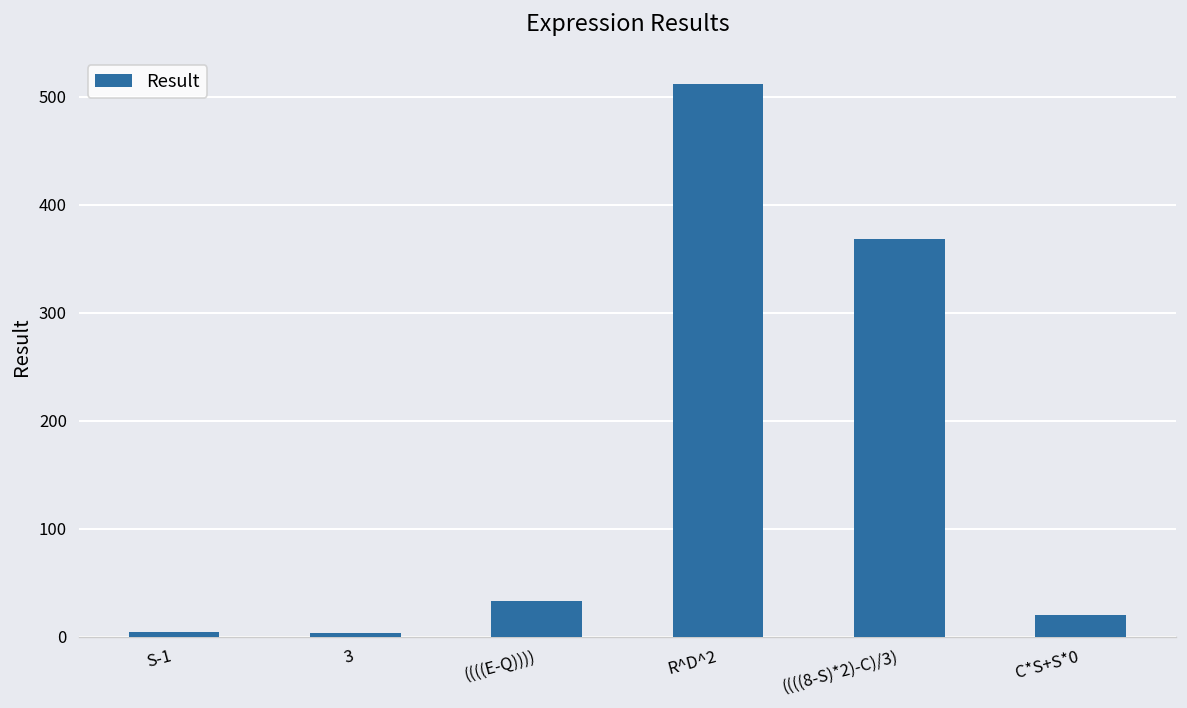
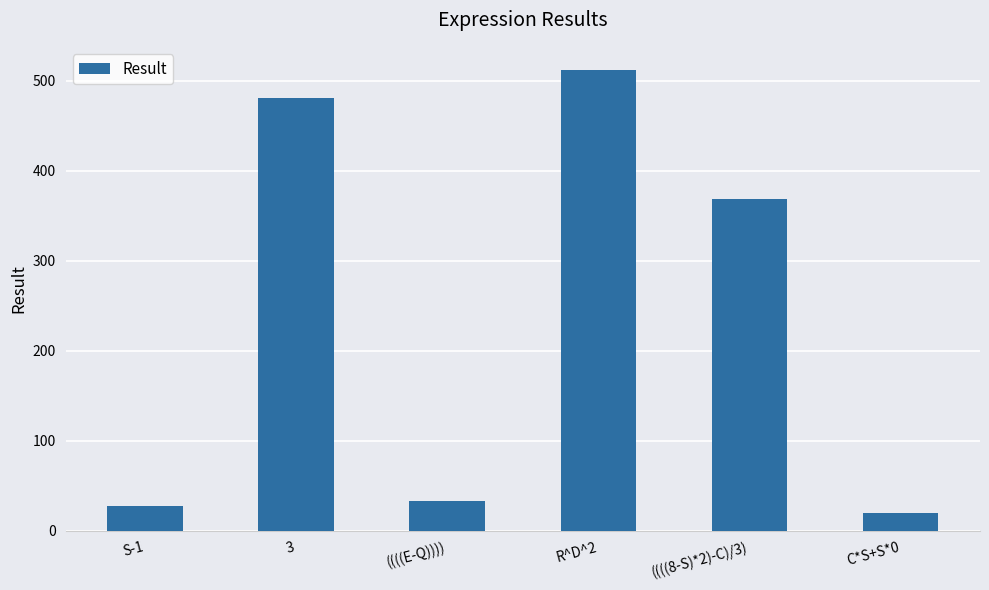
S-1: 0 -> 30
3: 0 -> 480
